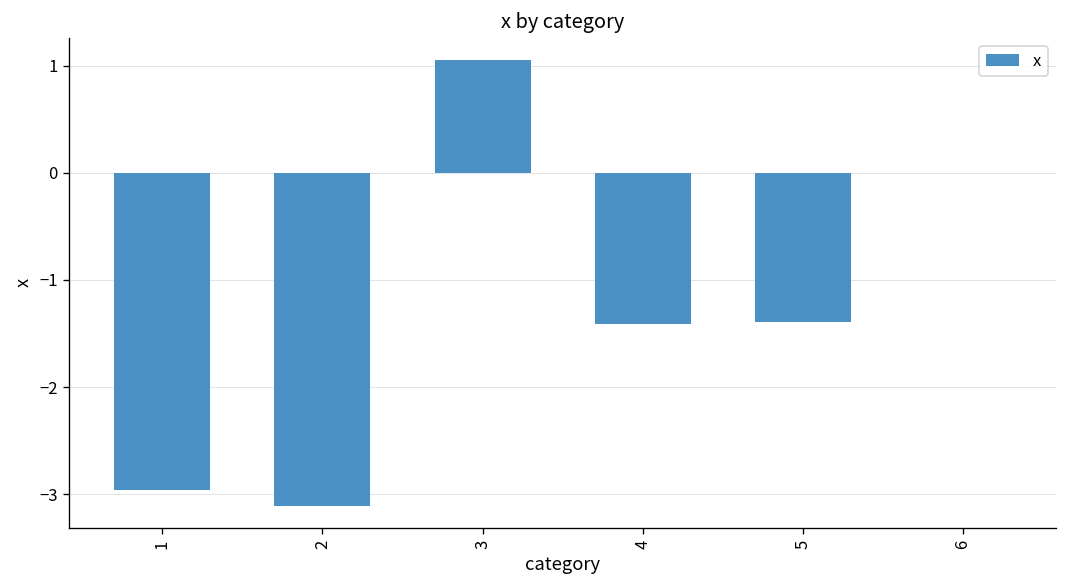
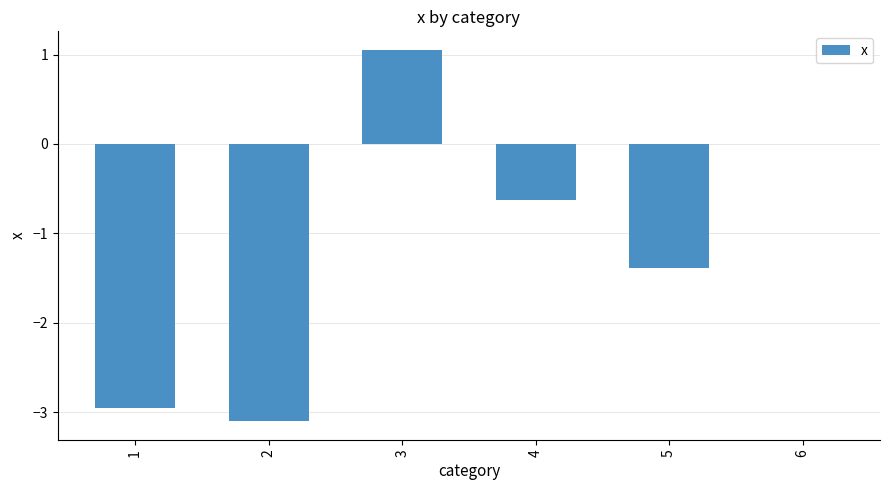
4: -1.4 -> -0.6
